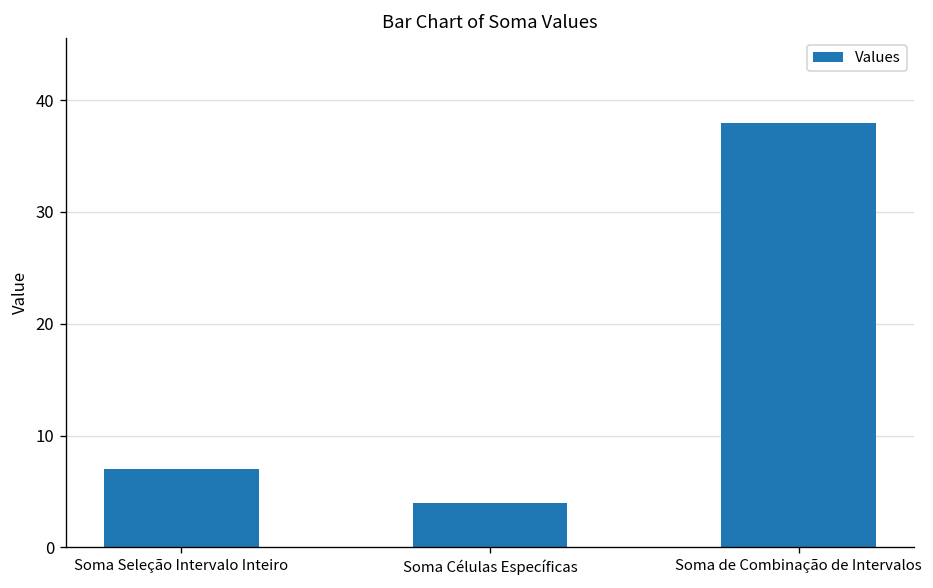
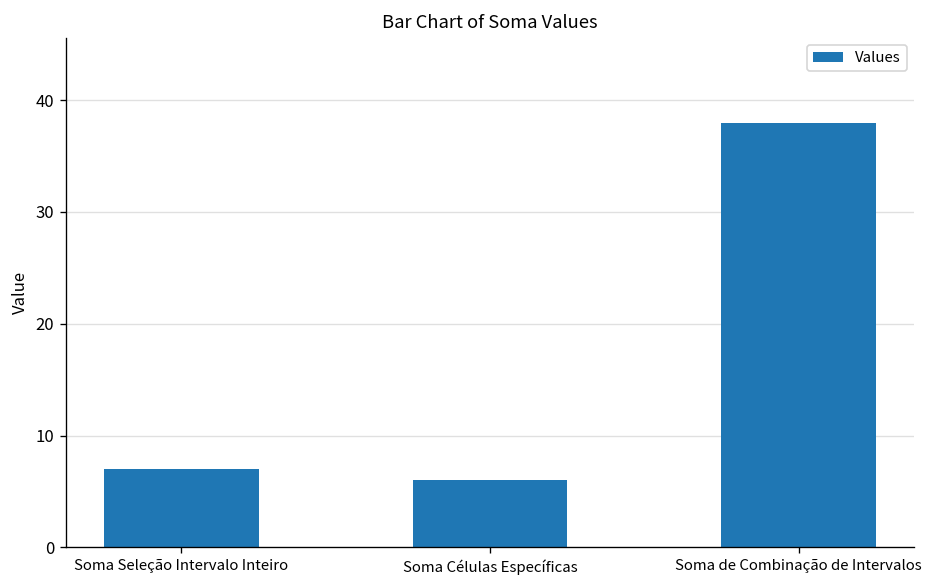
Soma Células Específicas: 4 -> 6
